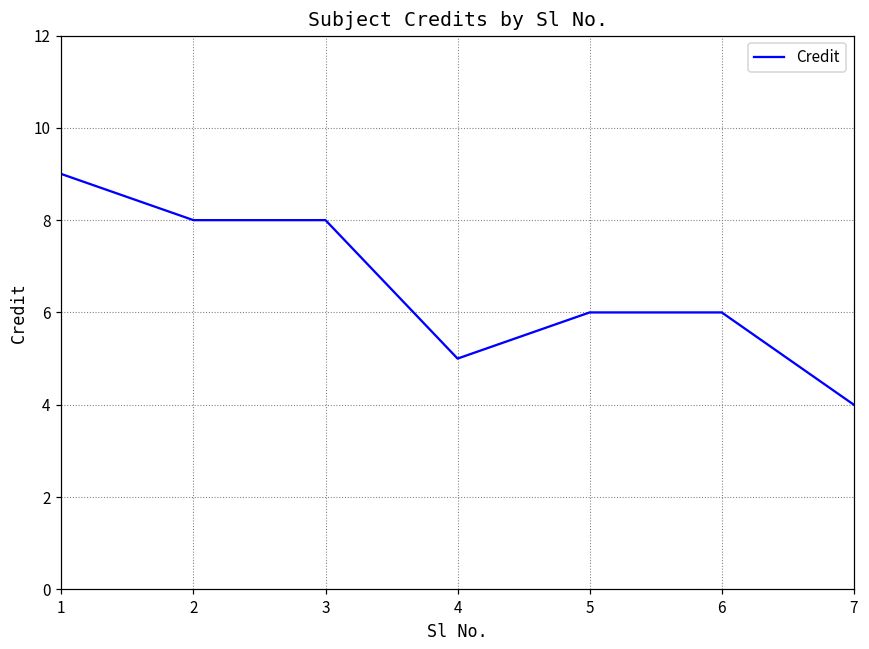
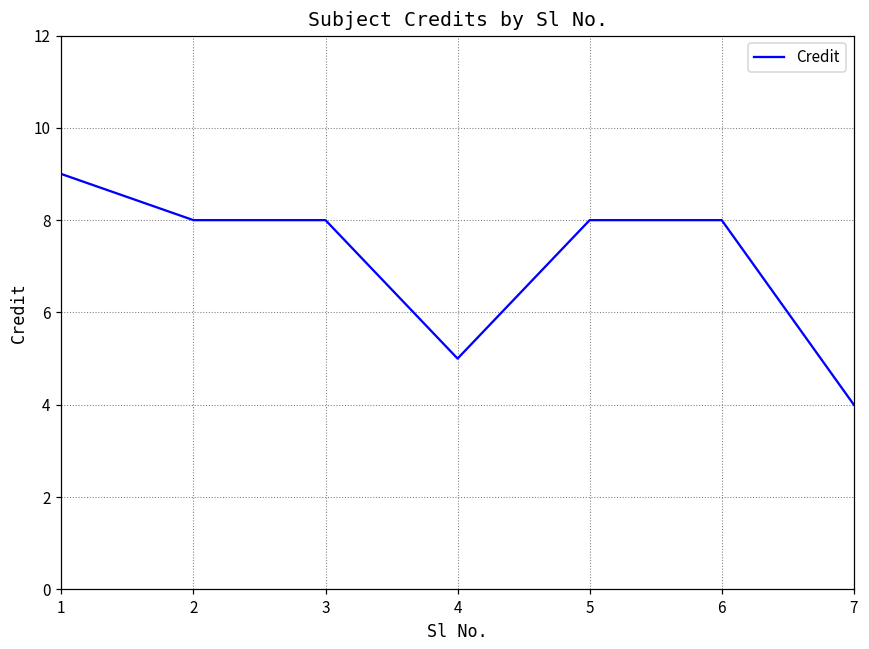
5: 6 -> 8
6: 6 -> 8
